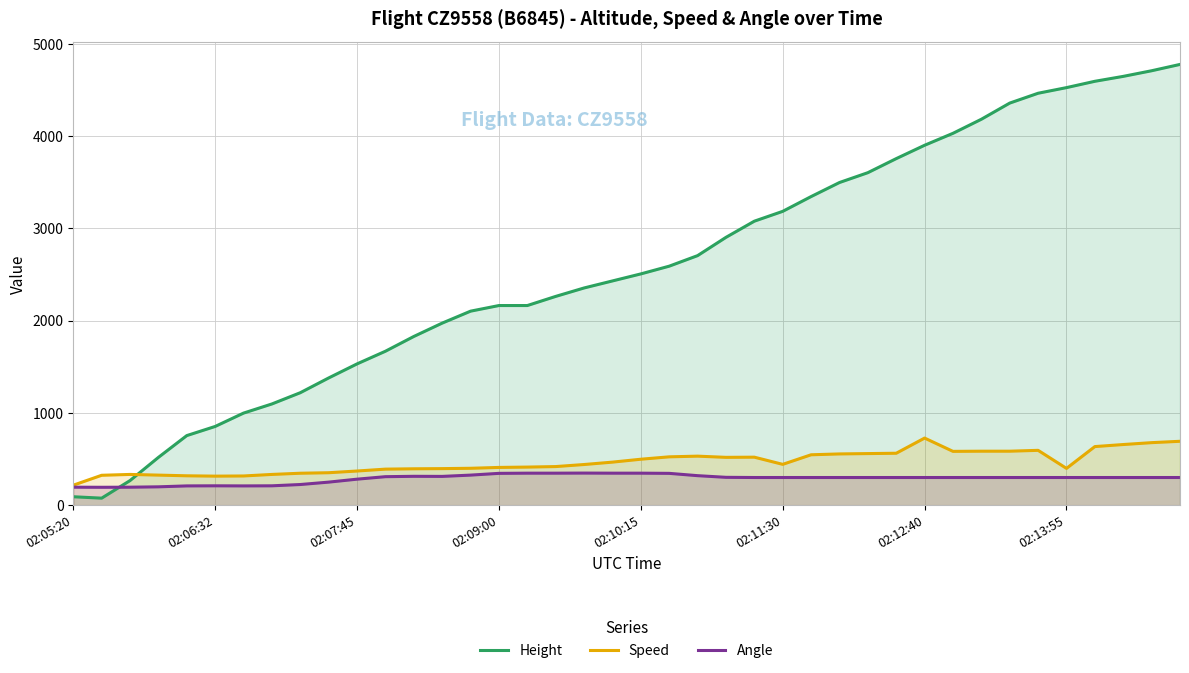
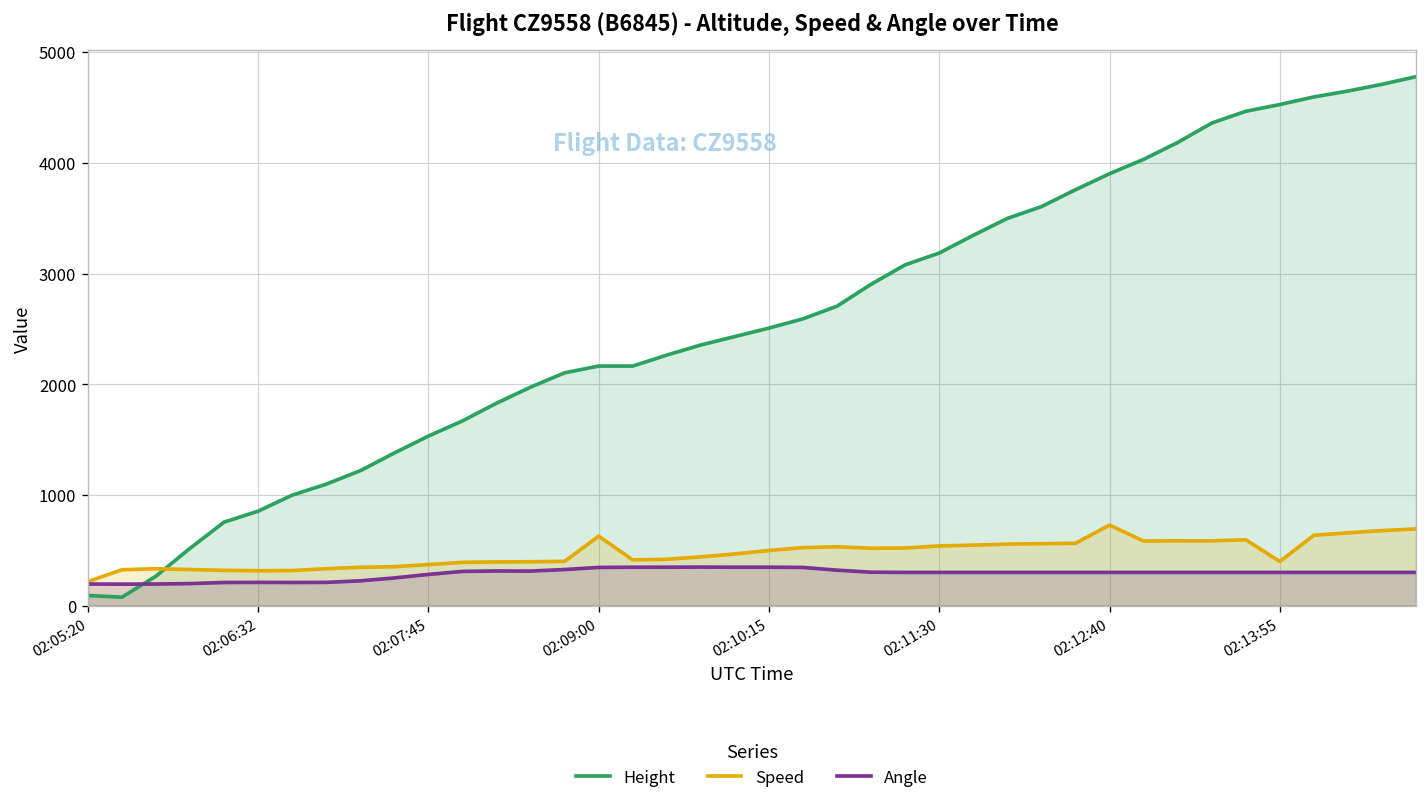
Speed, 02:09:00: 400 -> 600
Speed, 02:11:30: 400 -> 500
